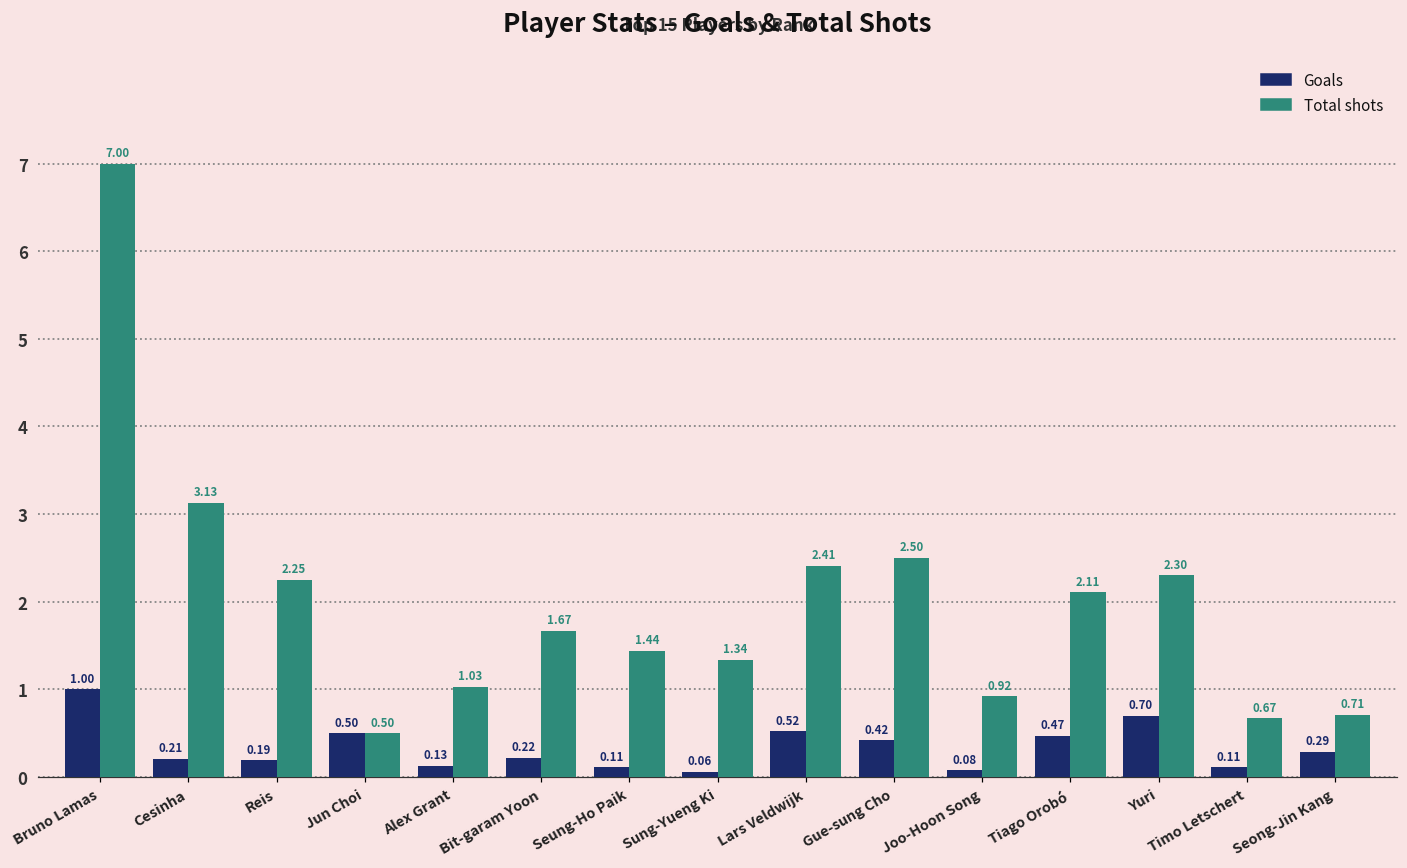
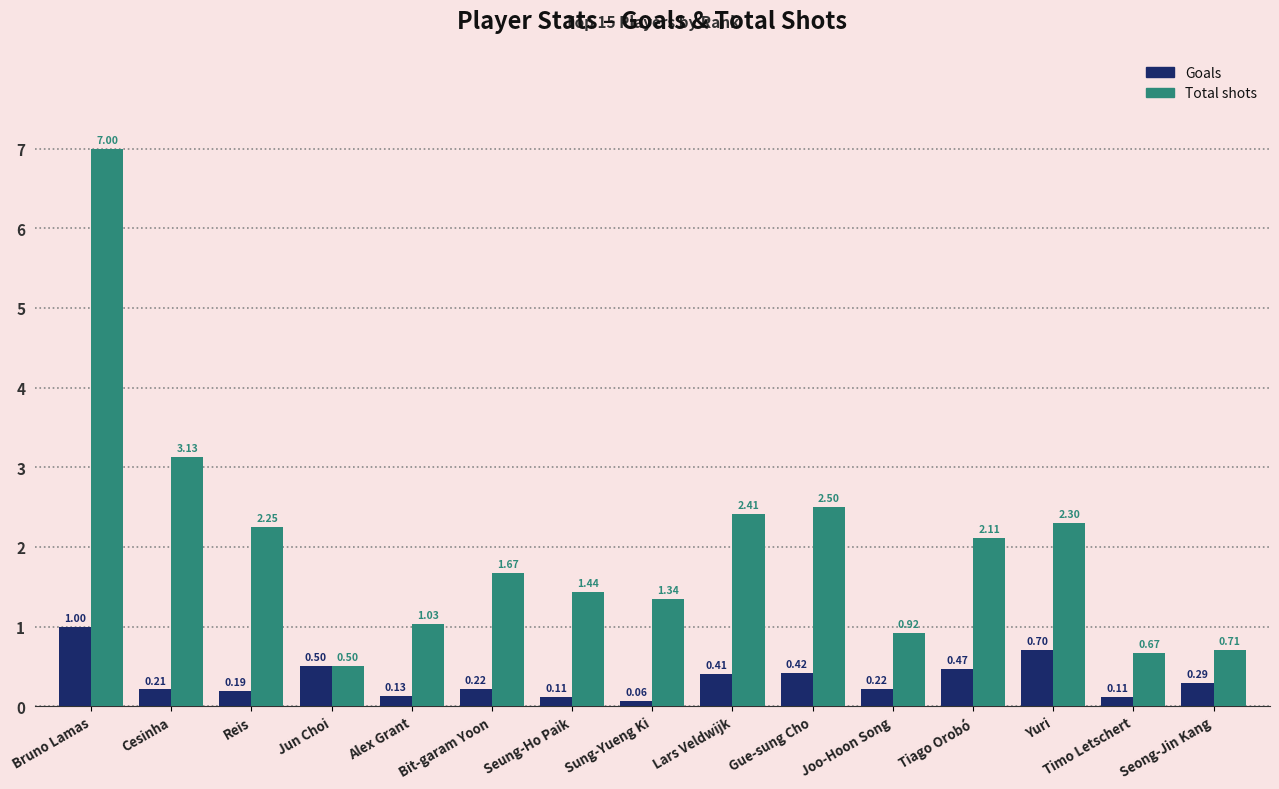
Goals, Lars Veldwijk: 0.52 -> 0.41
Goals, Joo-Hoon Song: 0.08 -> 0.22
